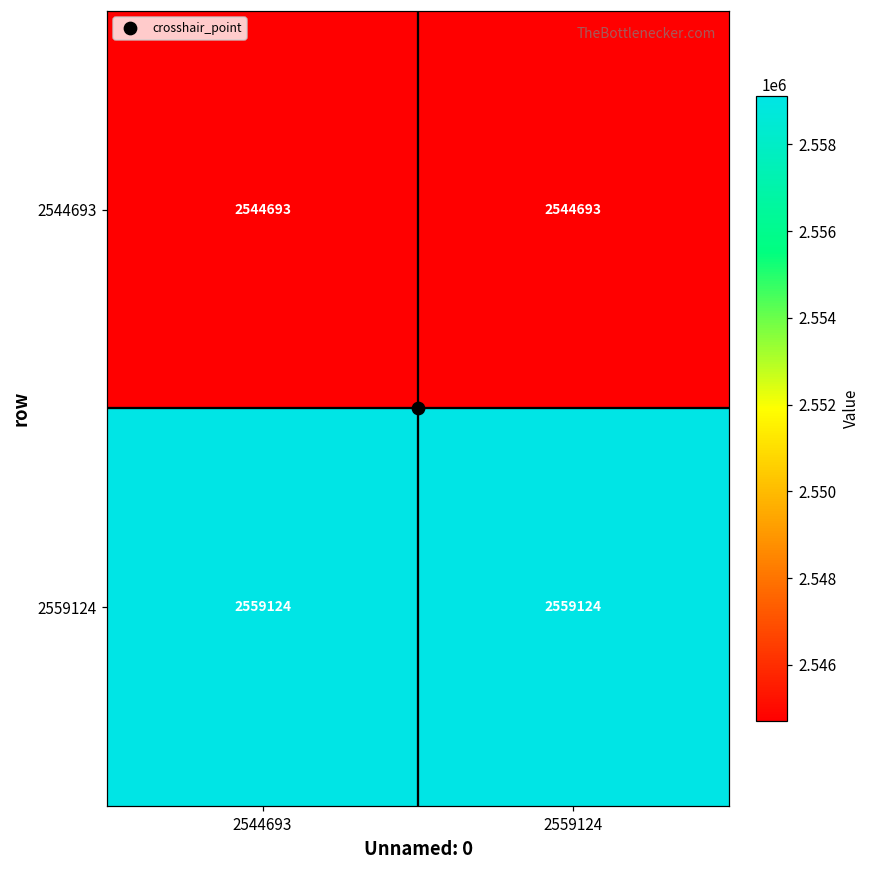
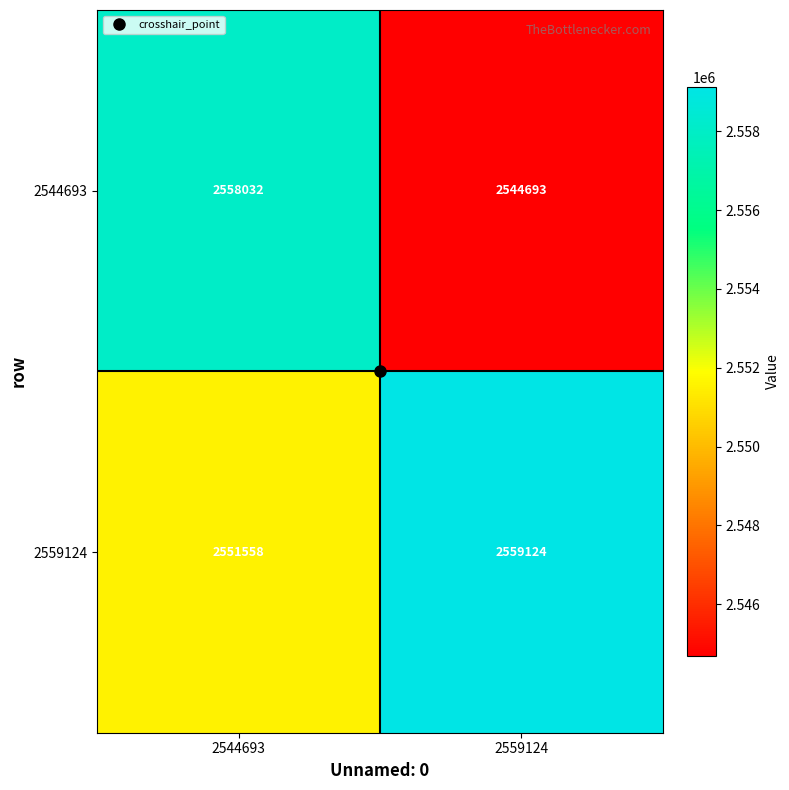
2544693, 2544693: 2544693 -> 2558032
2559124, 2544693: 2559124 -> 2551558
